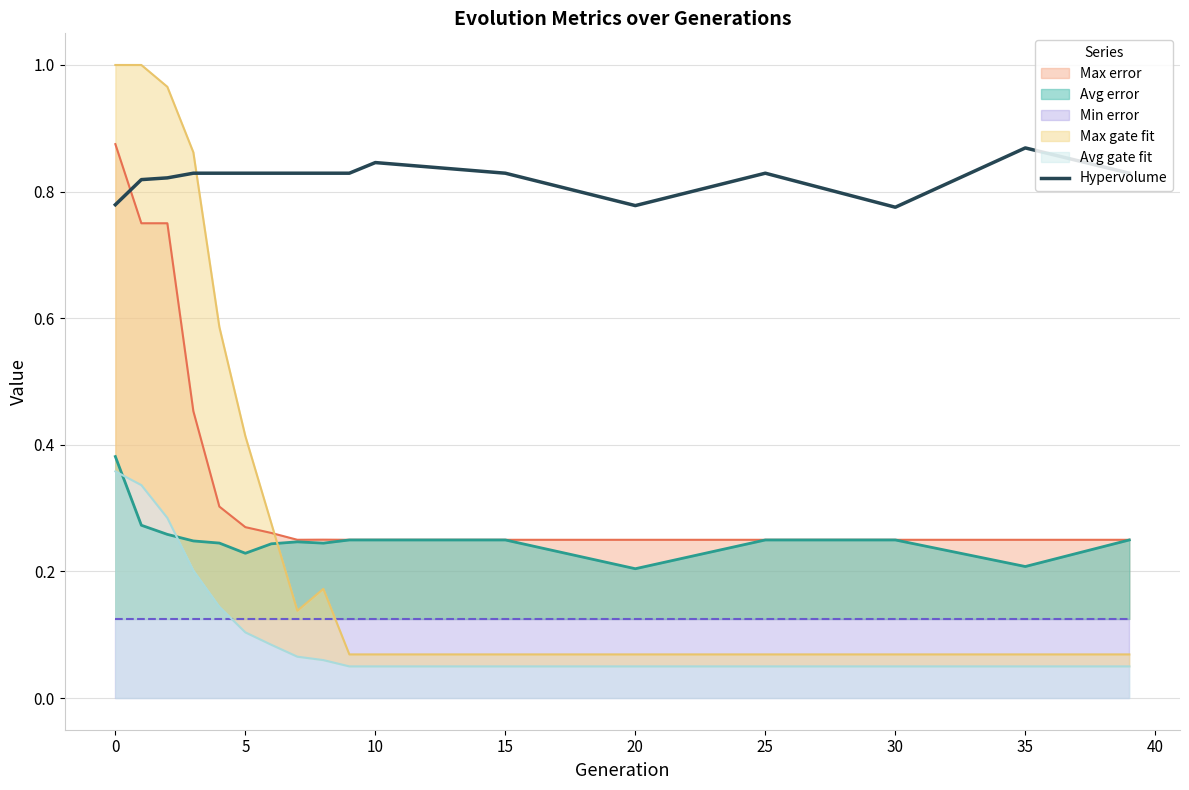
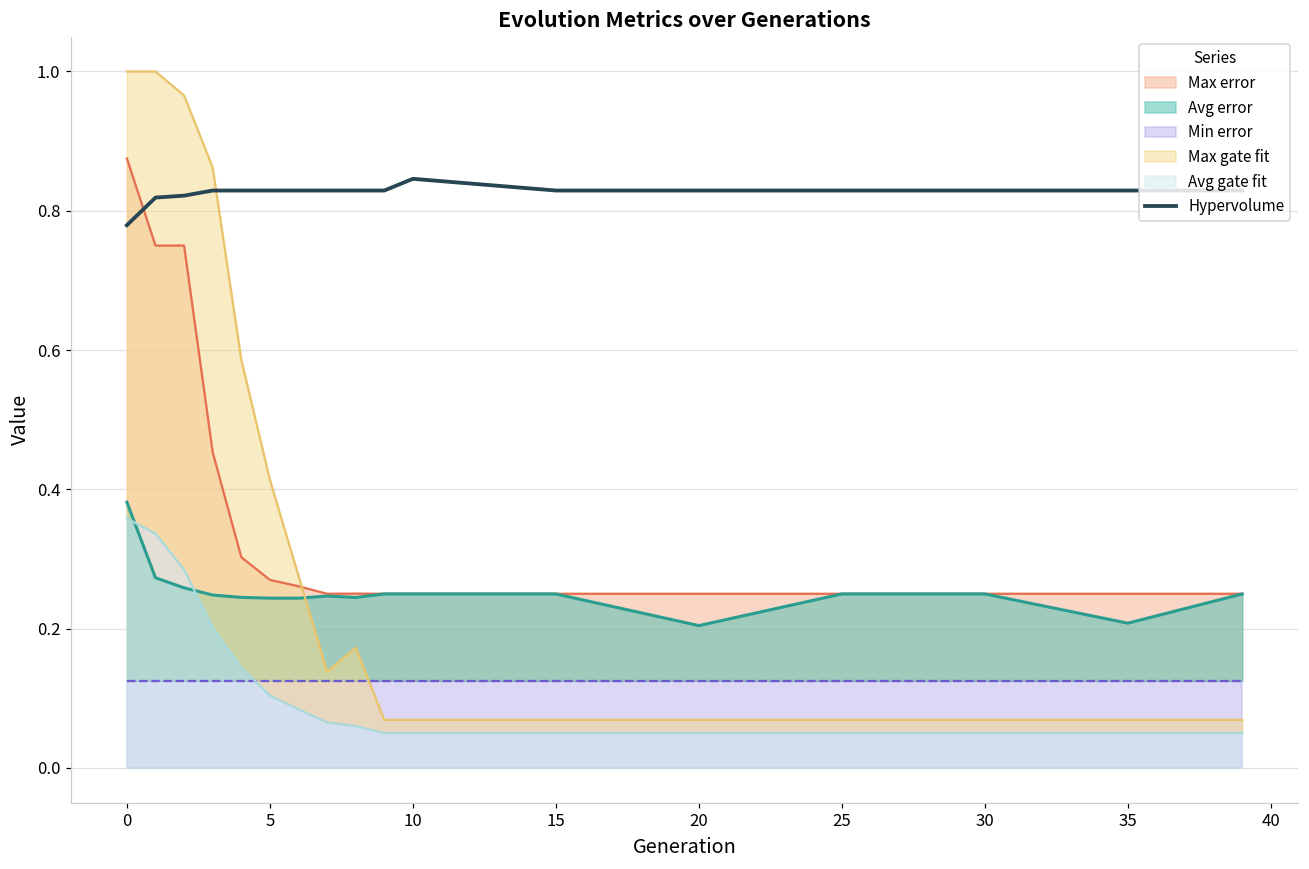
Avg error, 5: 0.23 -> 0.24
Hypervolume, 20: 0.78 -> 0.83
Hypervolume, 30: 0.78 -> 0.83
Hypervolume, 35: 0.87 -> 0.83
